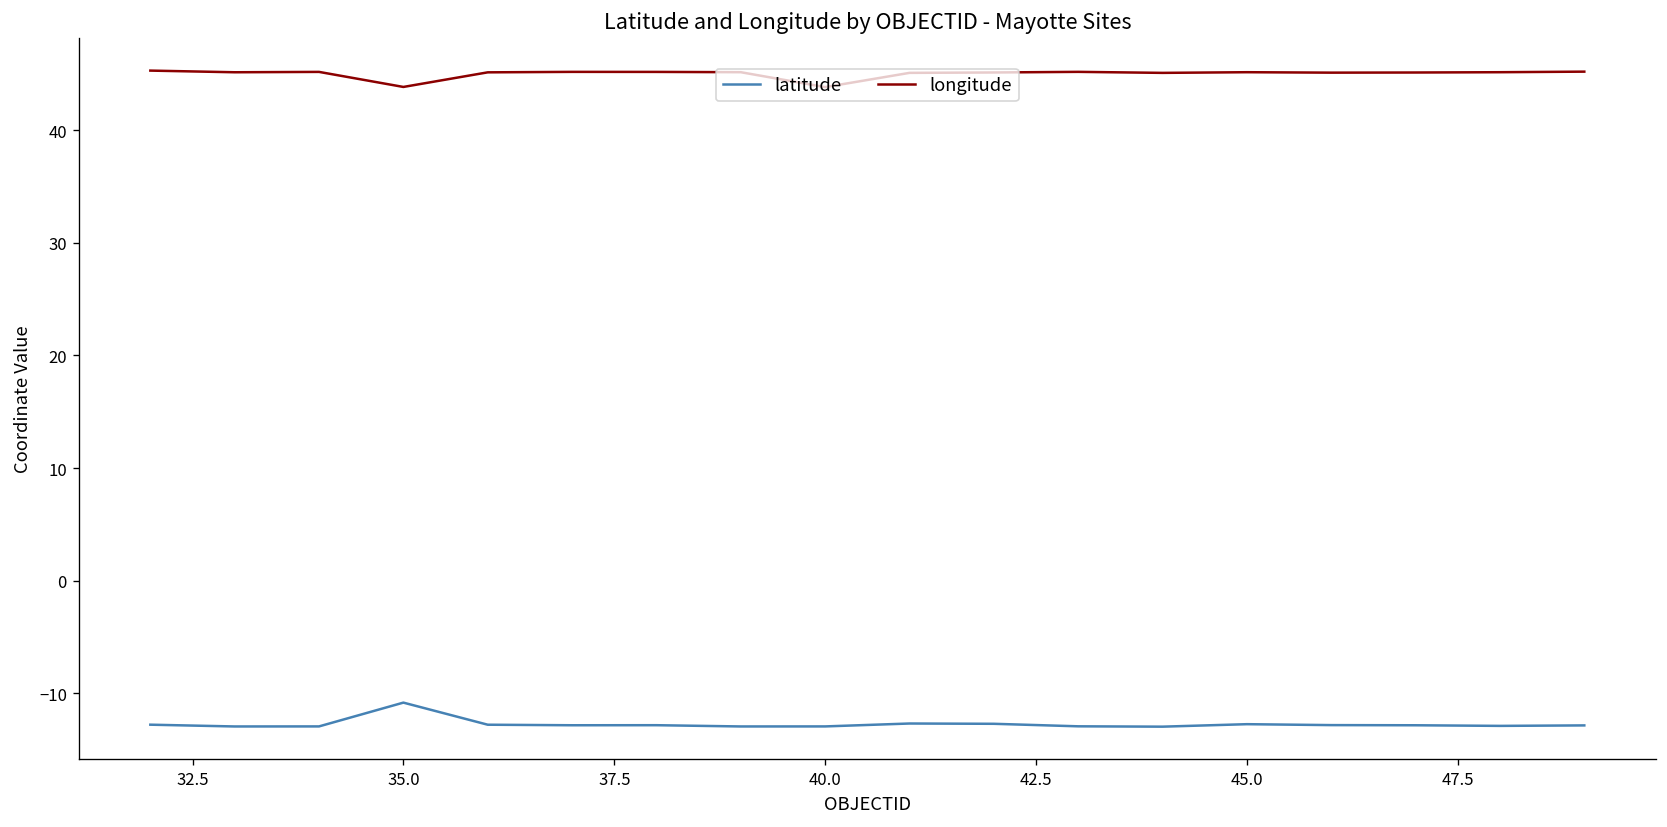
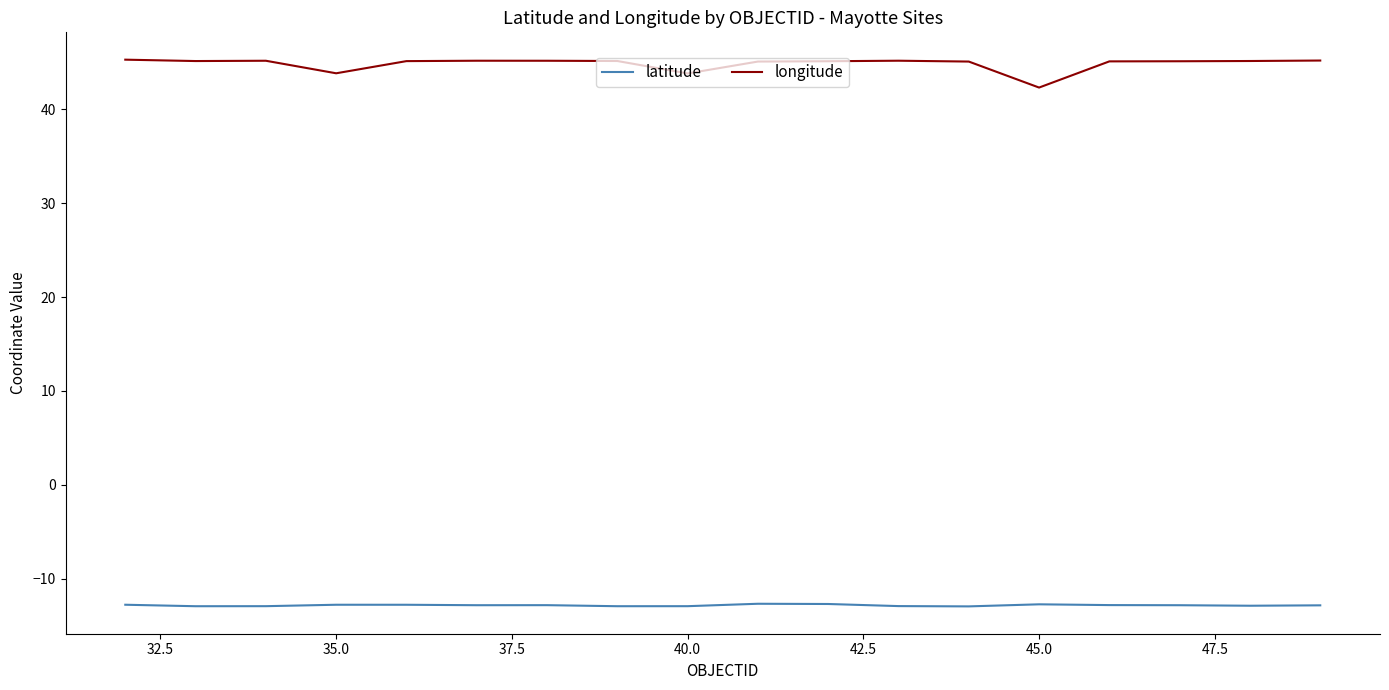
latitude, 35.0: -11 -> -13
longitude, 45.0: 45 -> 42
